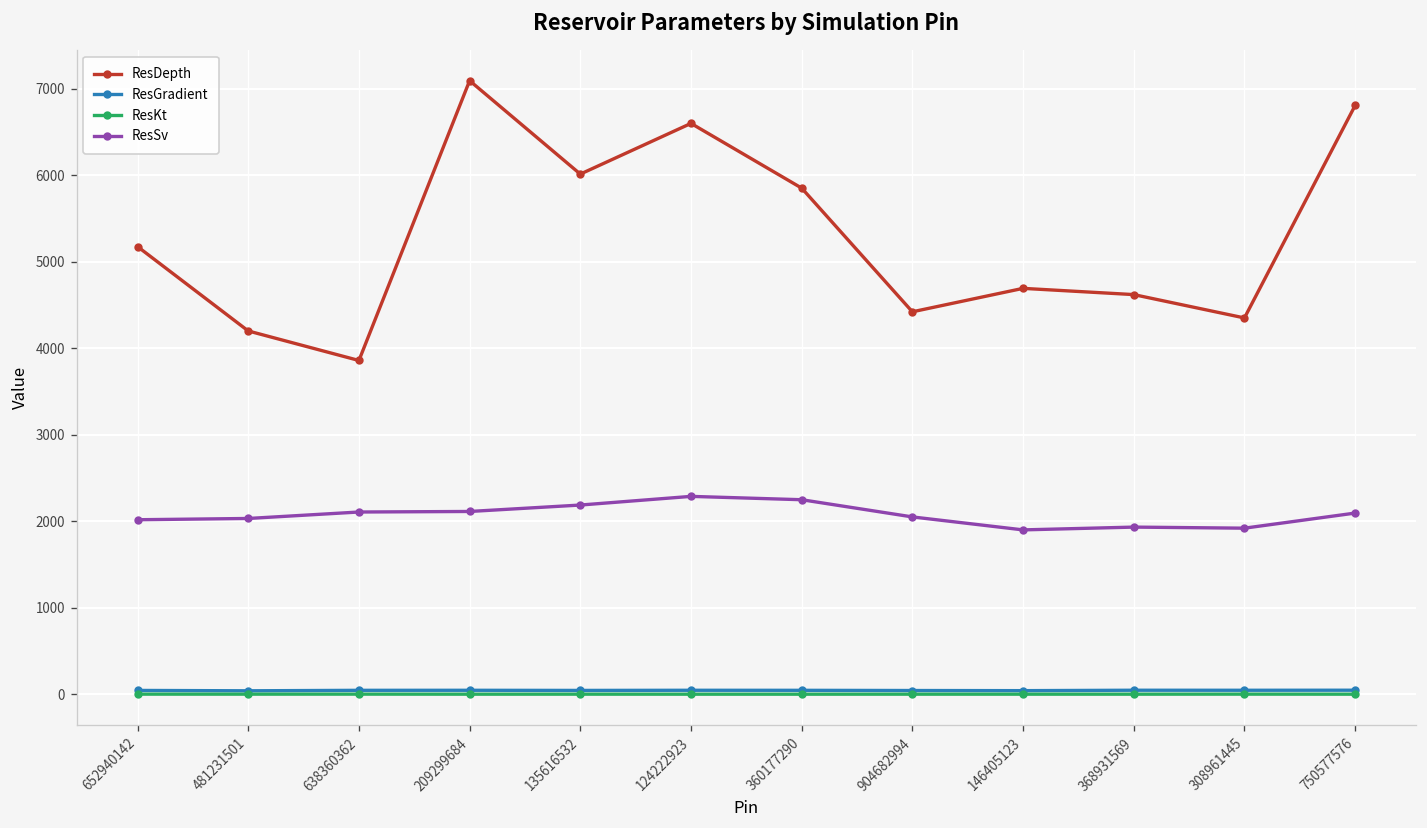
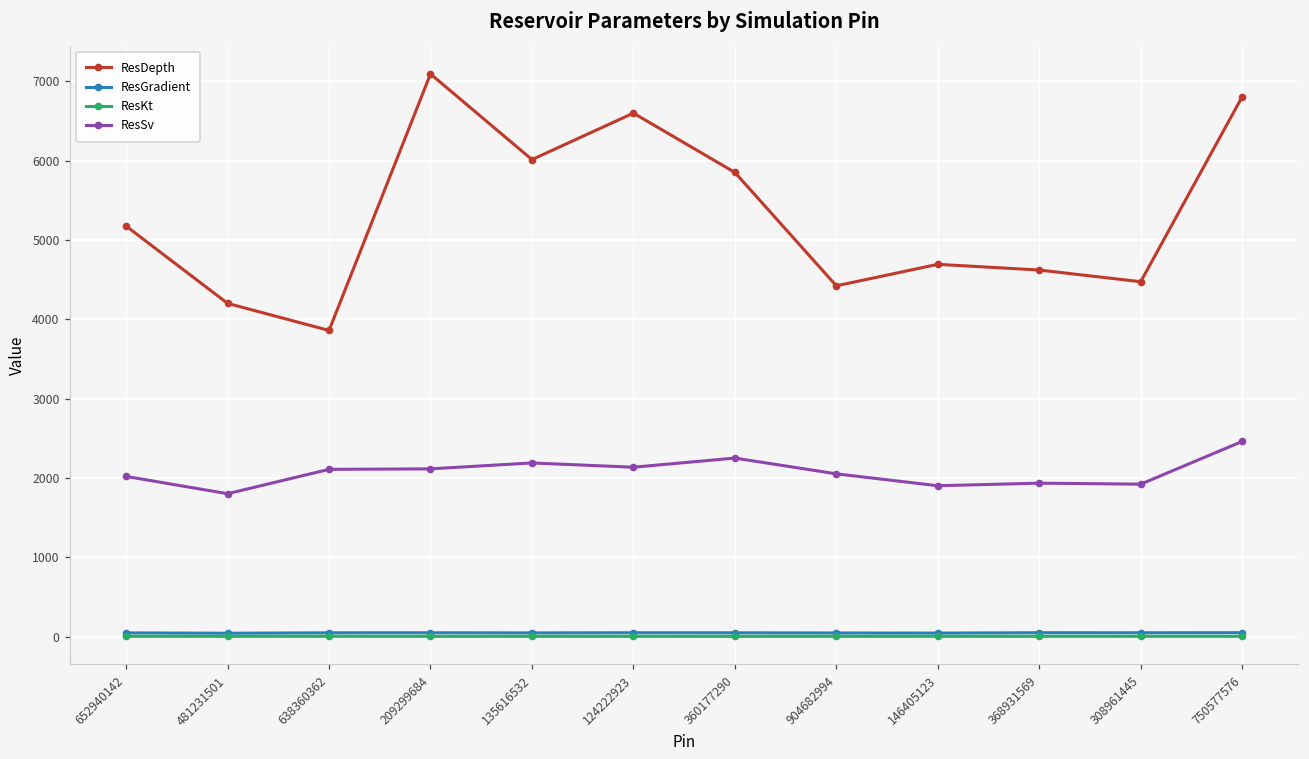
ResSv, 481231501: 2000 -> 1800
ResSv, 124222923: 2300 -> 2100
ResDepth, 308961445: 4400 -> 4500
ResSv, 750577576: 2100 -> 2500
